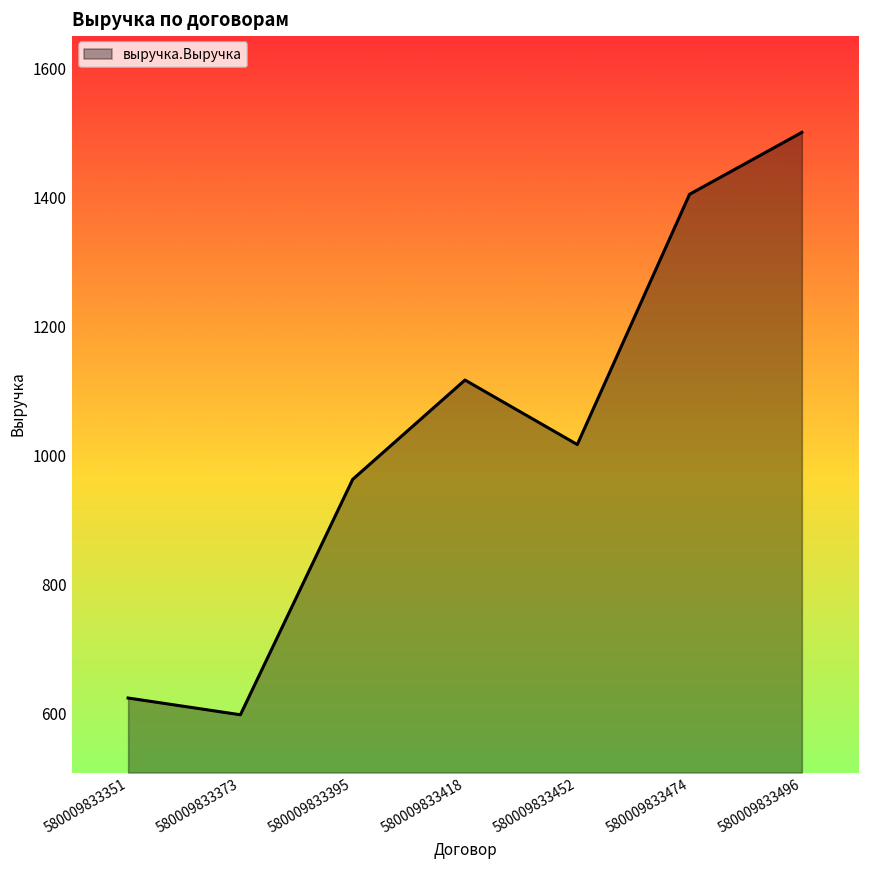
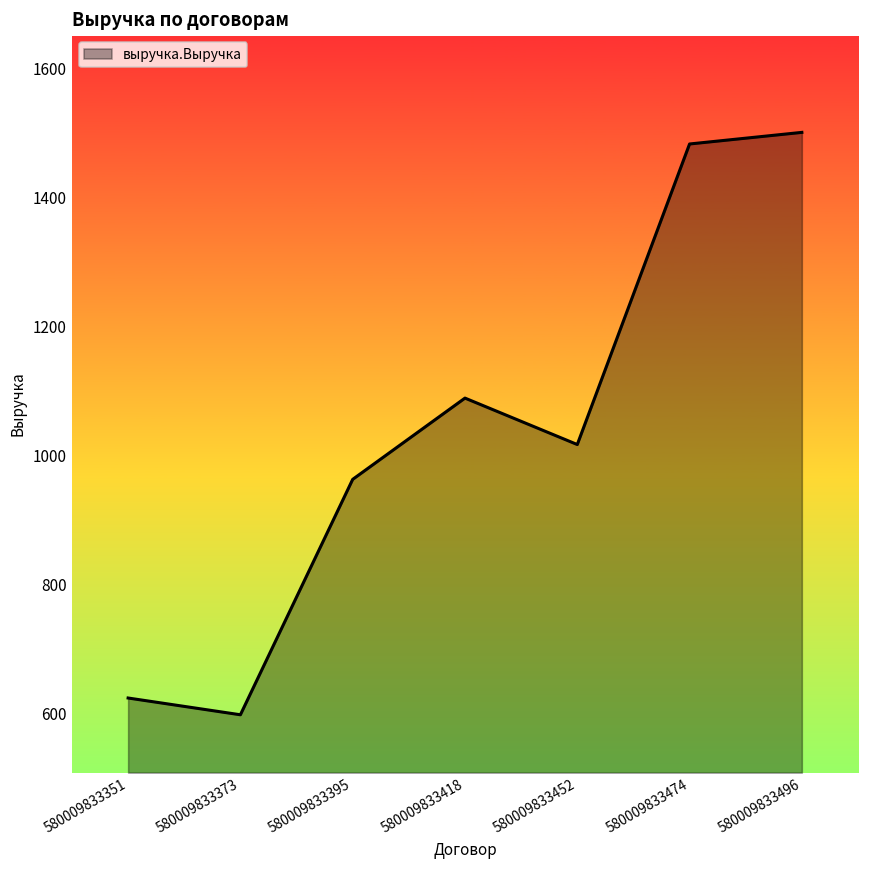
580009833418: 1120 -> 1090
580009833474: 1410 -> 1480
